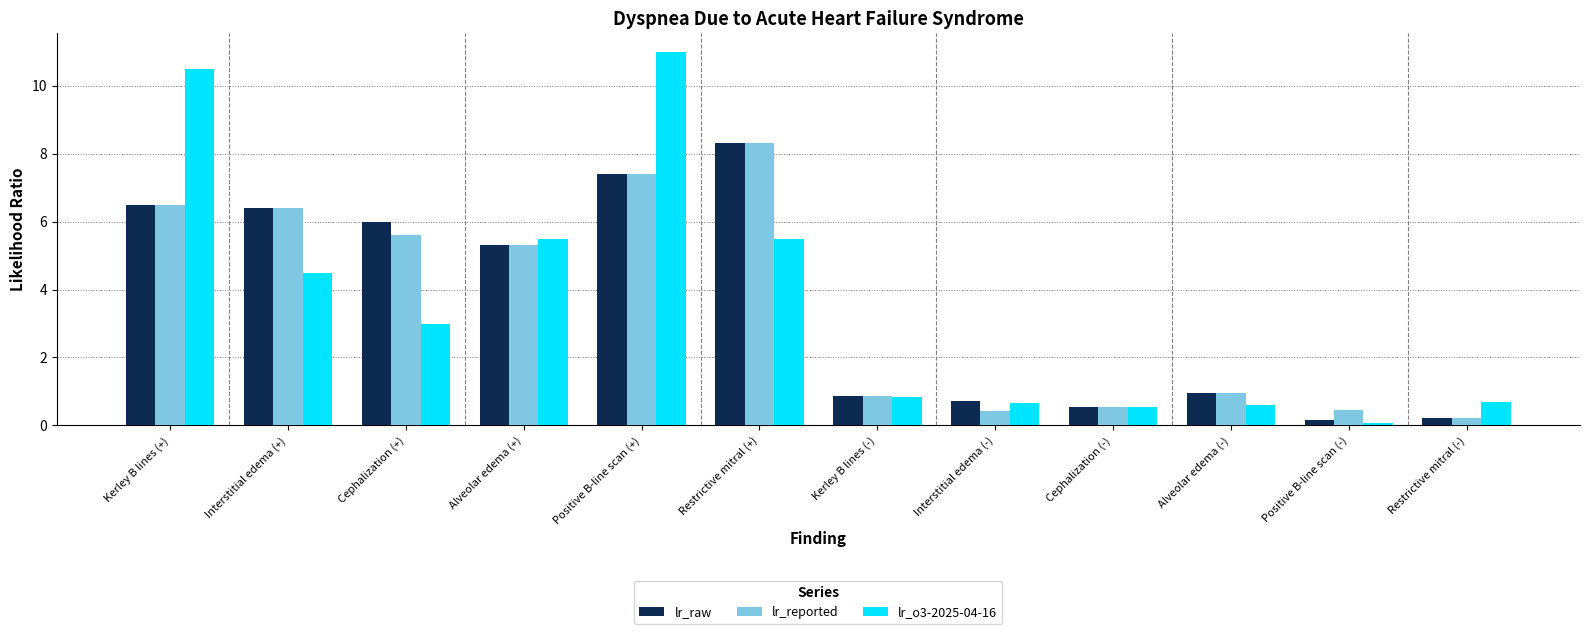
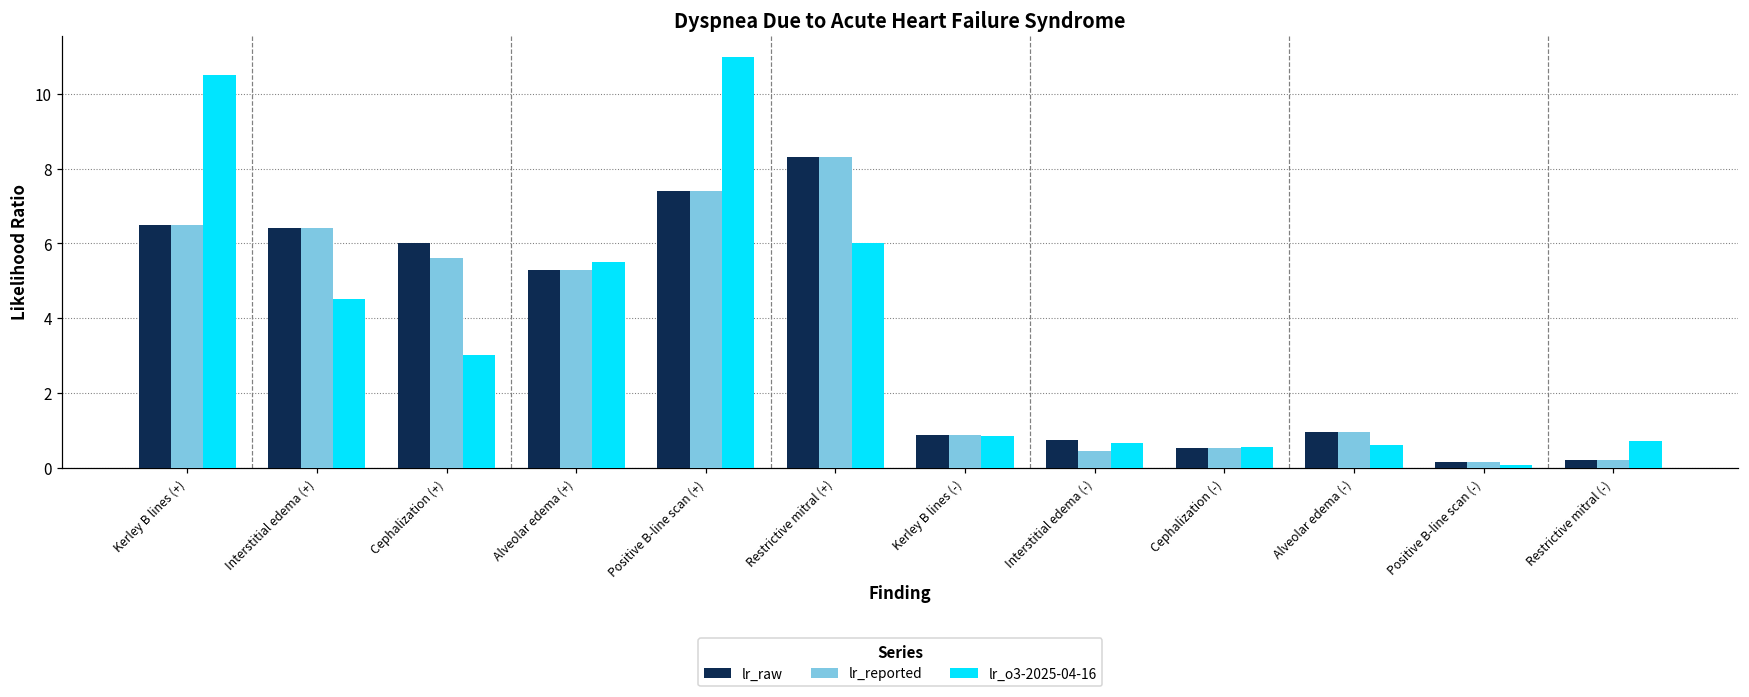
lr_o3-2025-04-16, Restrictive mitral (+): 5.5 -> 6.0
lr_reported, Positive B-line scan (-): 0.5 -> 0.2
